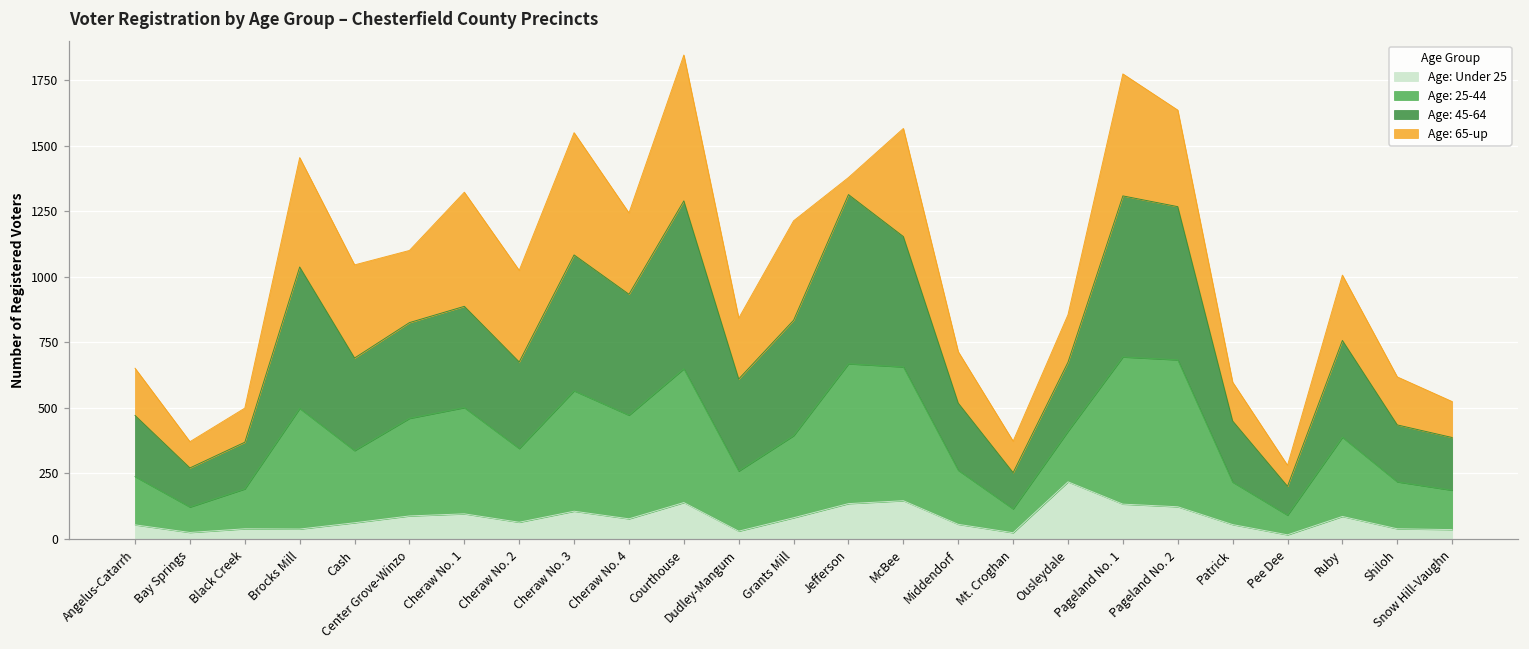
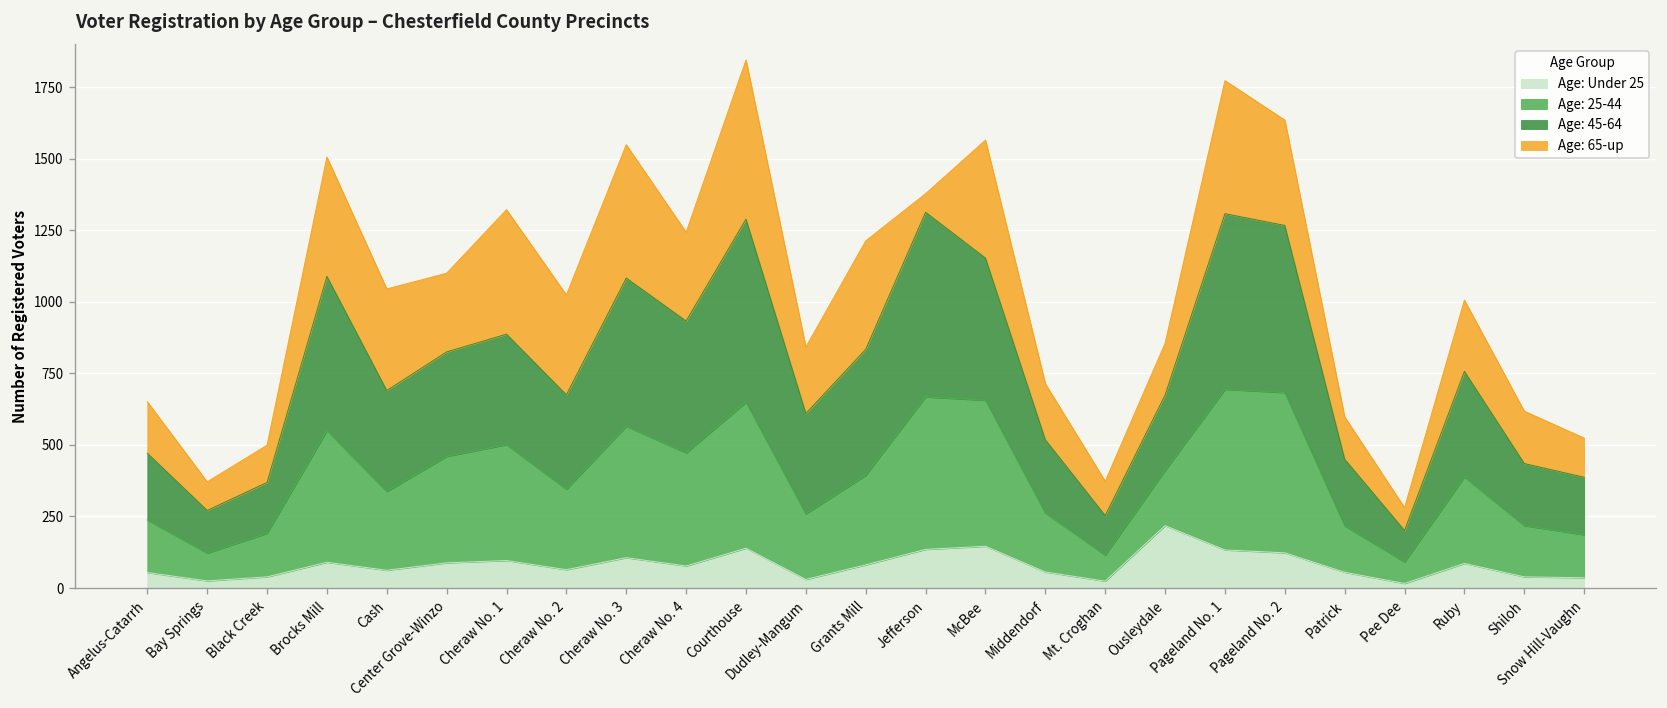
Age: Under 25, Brocks Mill: 40 -> 90
